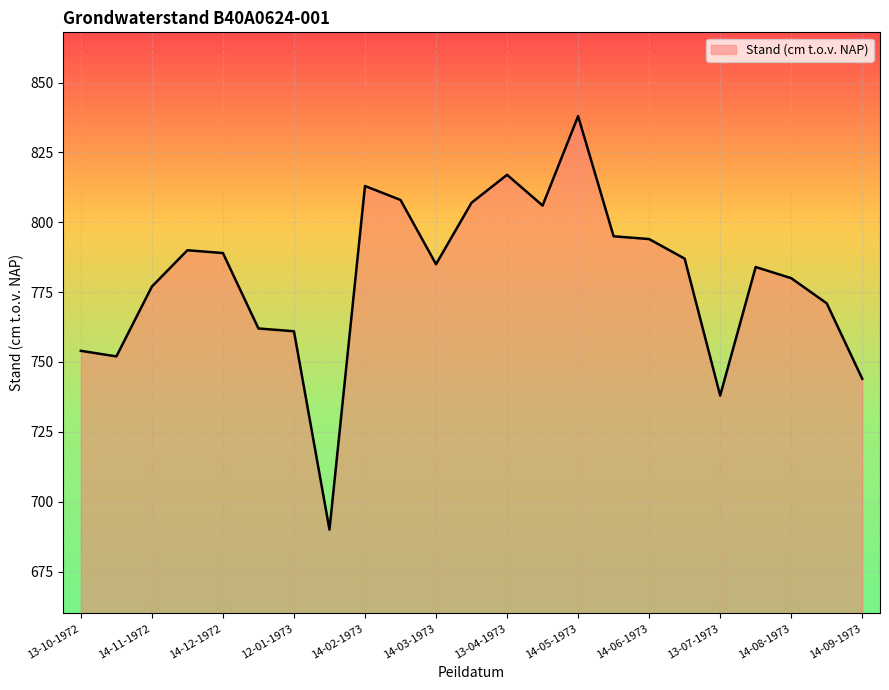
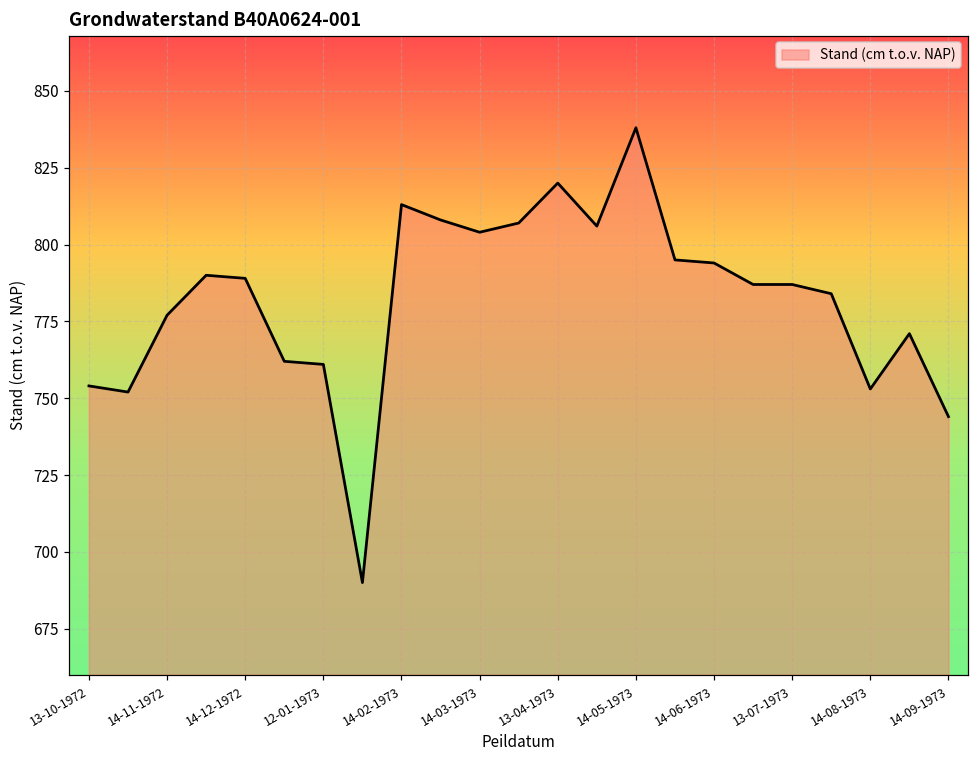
14-03-1973: 785 -> 804
13-04-1973: 817 -> 820
13-07-1973: 738 -> 787
14-08-1973: 780 -> 753
